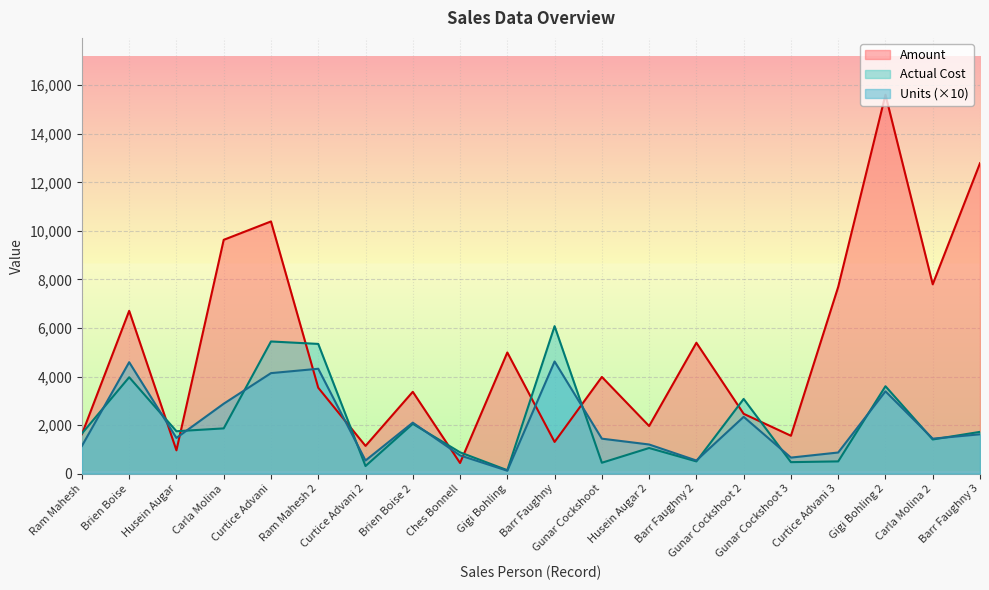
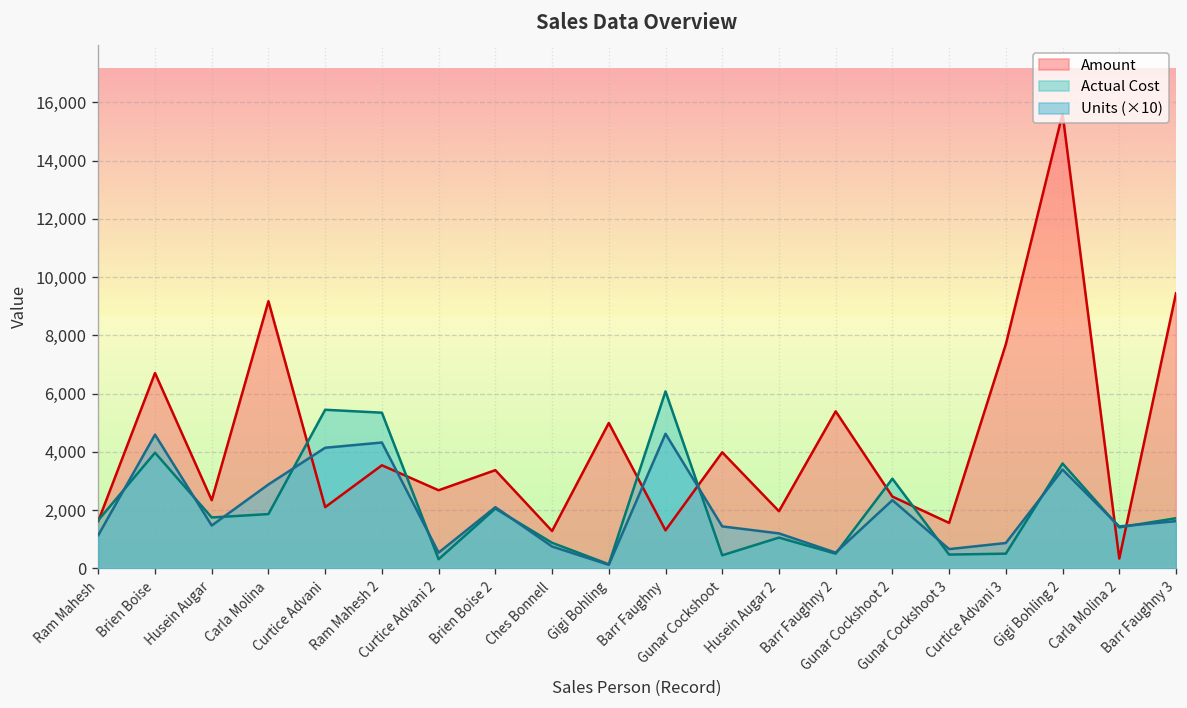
Amount, Husein Augar: 1,000 -> 2,300
Amount, Carla Molina: 9,600 -> 9,200
Amount, Curtice Advani: 10,400 -> 2,100
Amount, Curtice Advani 2: 1,100 -> 2,700
Amount, Ches Bonnell: 400 -> 1,300
Amount, Carla Molina 2: 7,800 -> 300
Amount, Barr Faughny 3: 12,800 -> 9,400
